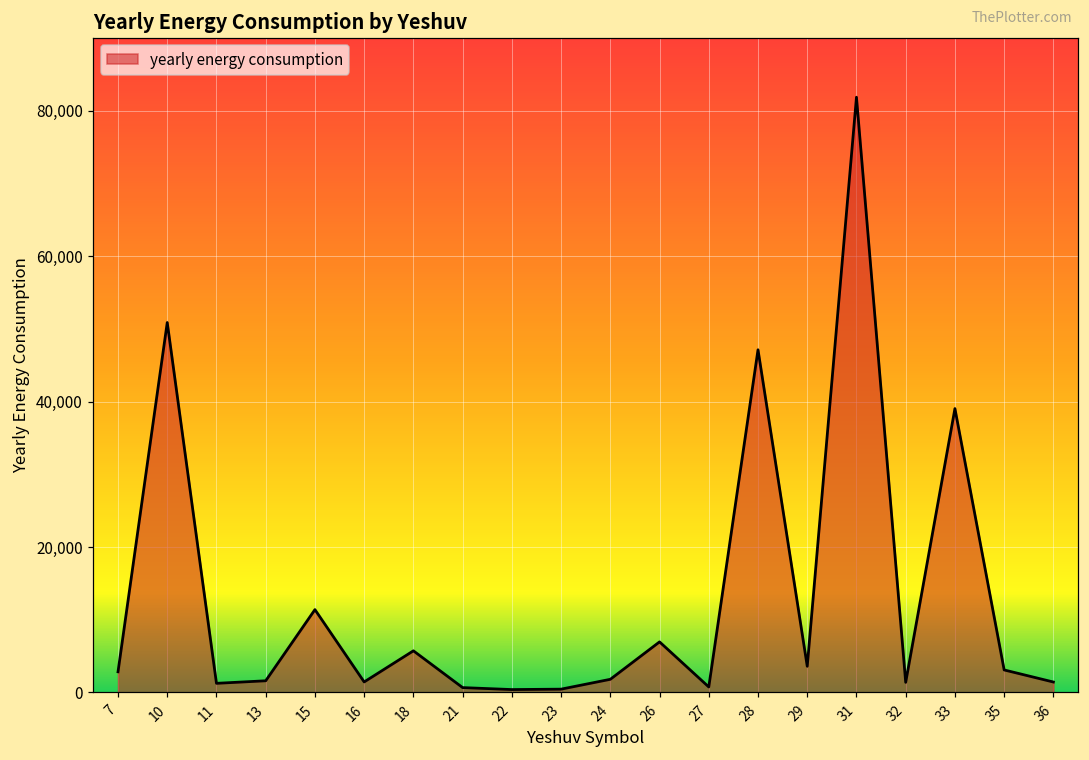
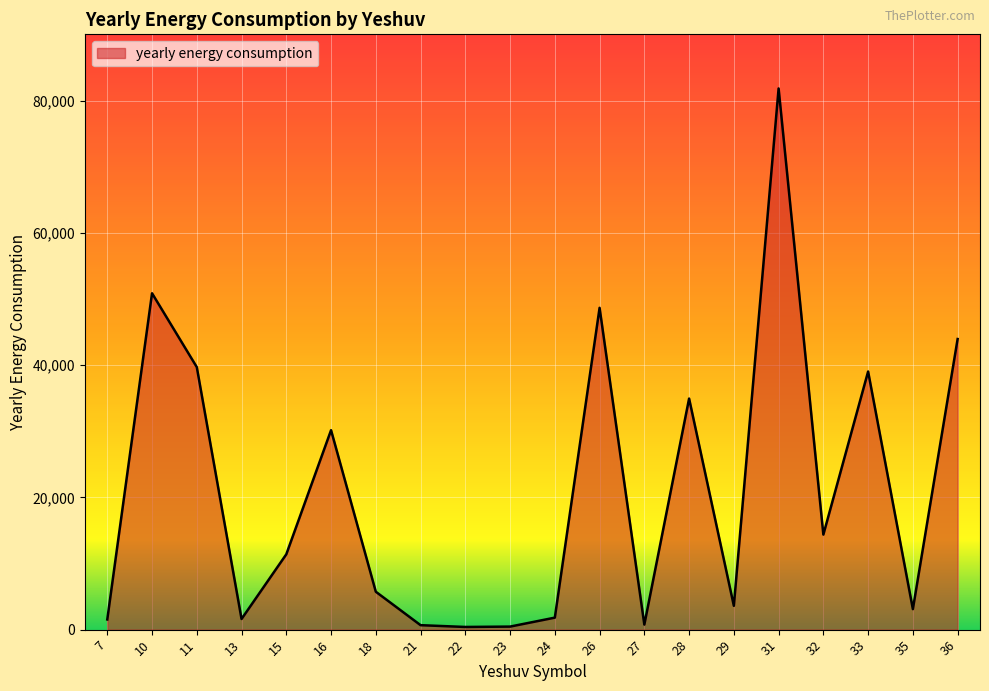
7: 3,000 -> 2,000
11: 1,000 -> 40,000
16: 1,000 -> 30,000
26: 7,000 -> 49,000
28: 47,000 -> 35,000
32: 1,000 -> 14,000
36: 1,000 -> 44,000
